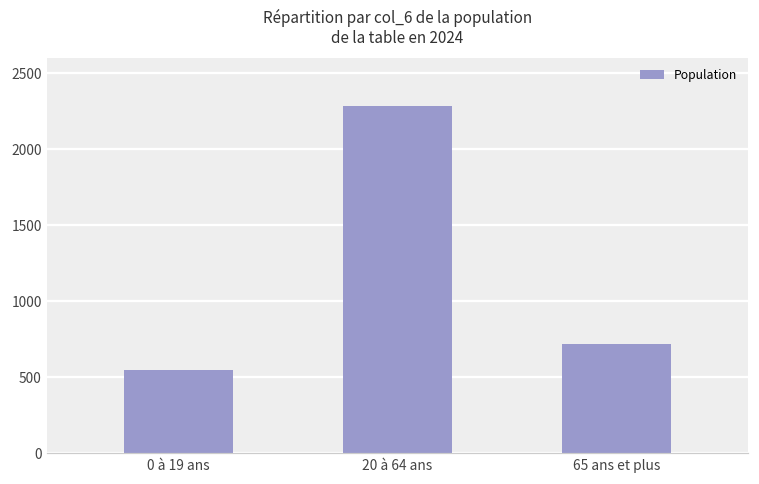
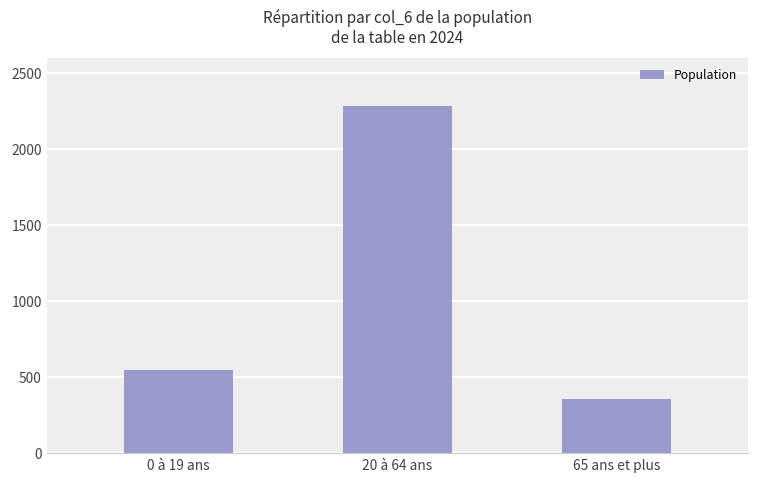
65 ans et plus: 720 -> 360
